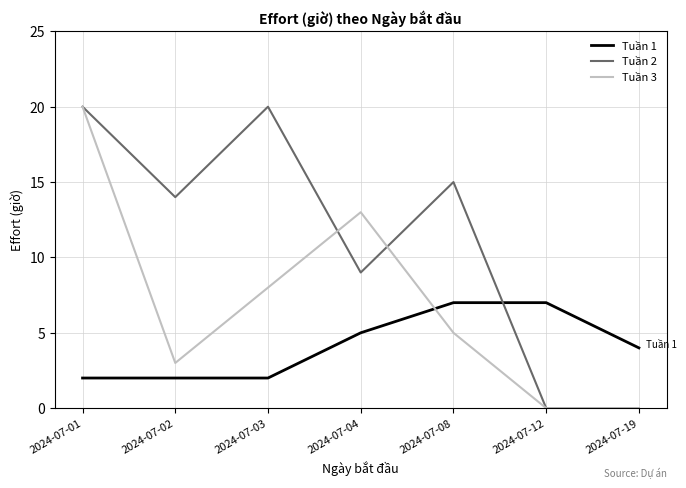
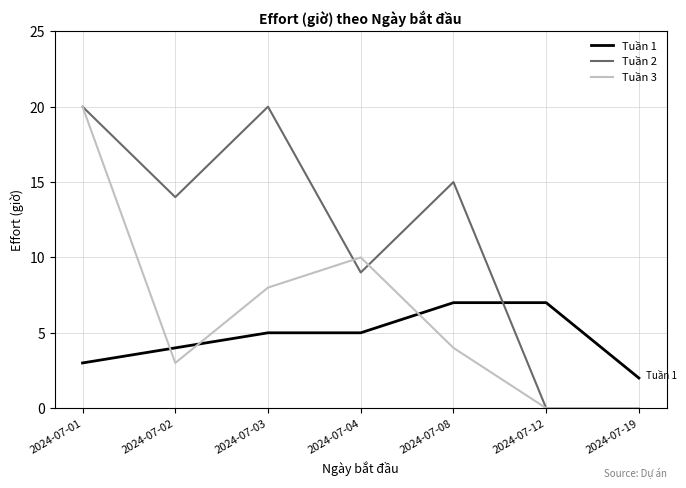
Tuần 1, 2024-07-01: 2 -> 3
Tuần 1, 2024-07-02: 2 -> 4
Tuần 1, 2024-07-03: 2 -> 5
Tuần 3, 2024-07-04: 13 -> 10
Tuần 3, 2024-07-08: 5 -> 4
Tuần 1, 2024-07-19: 4 -> 2
